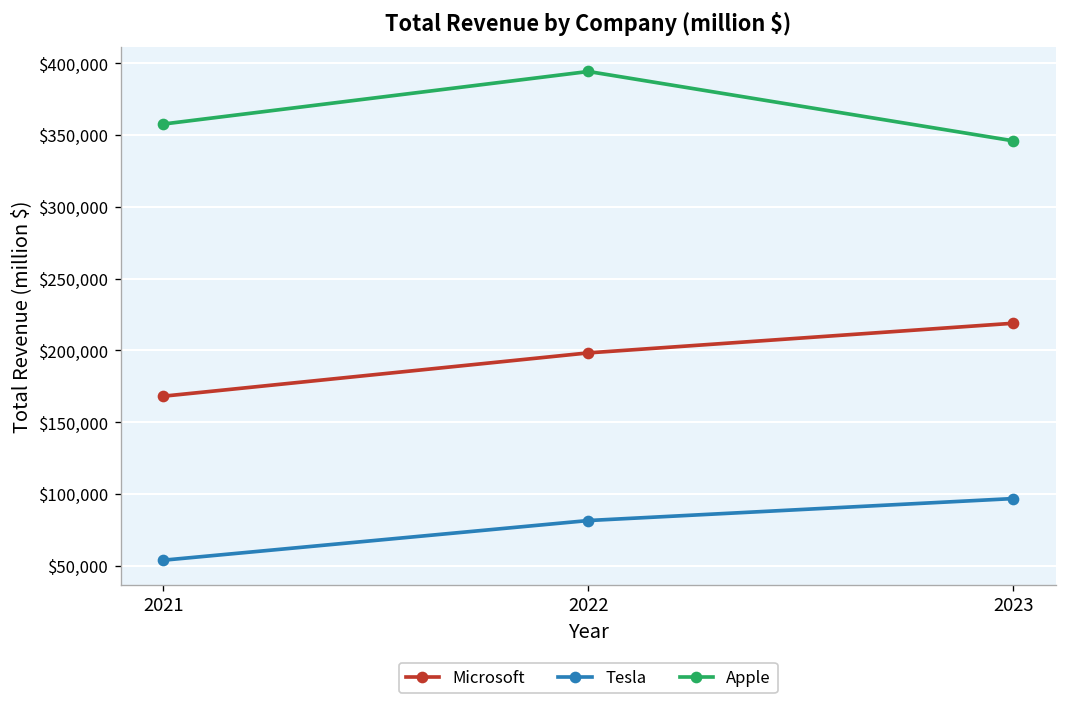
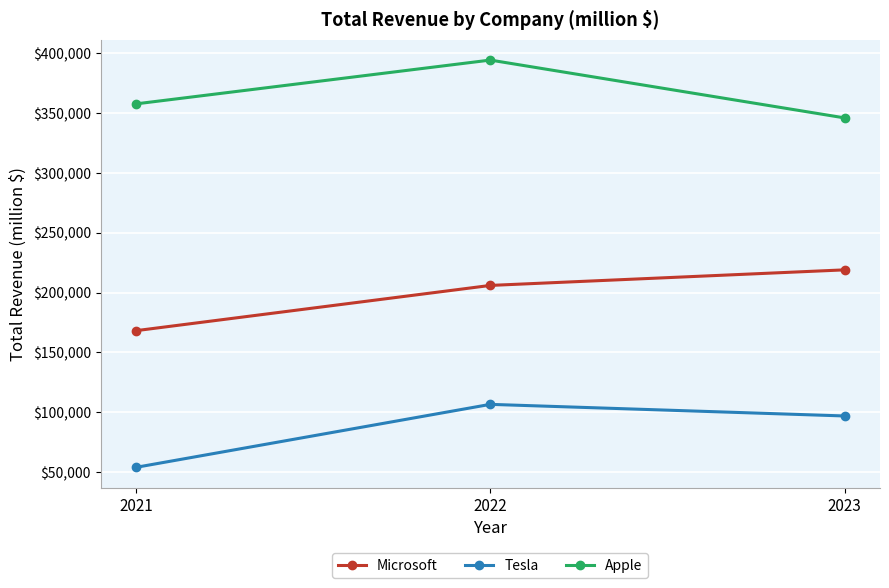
Microsoft, 2022: $198,000 -> $206,000
Tesla, 2022: $81,000 -> $106,000
